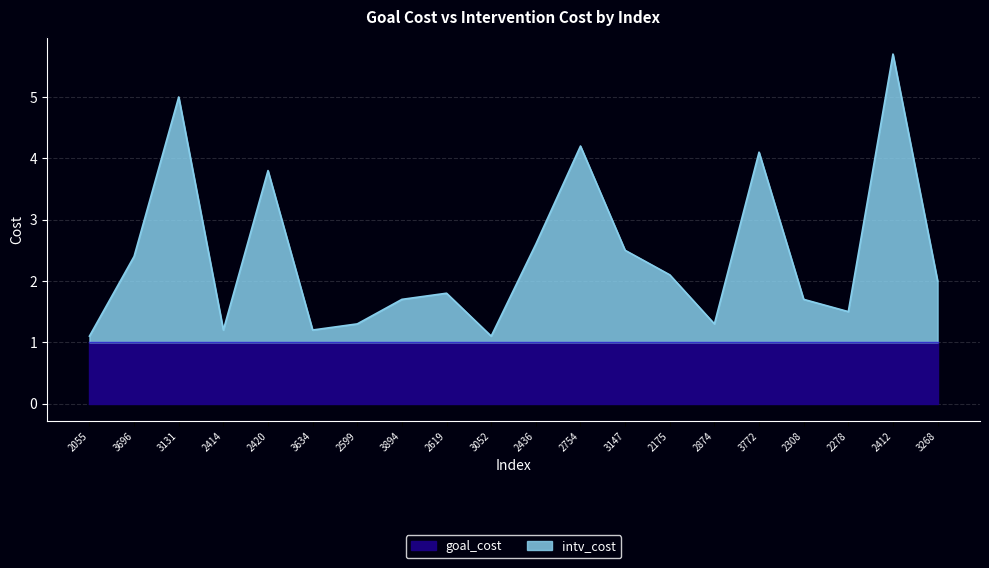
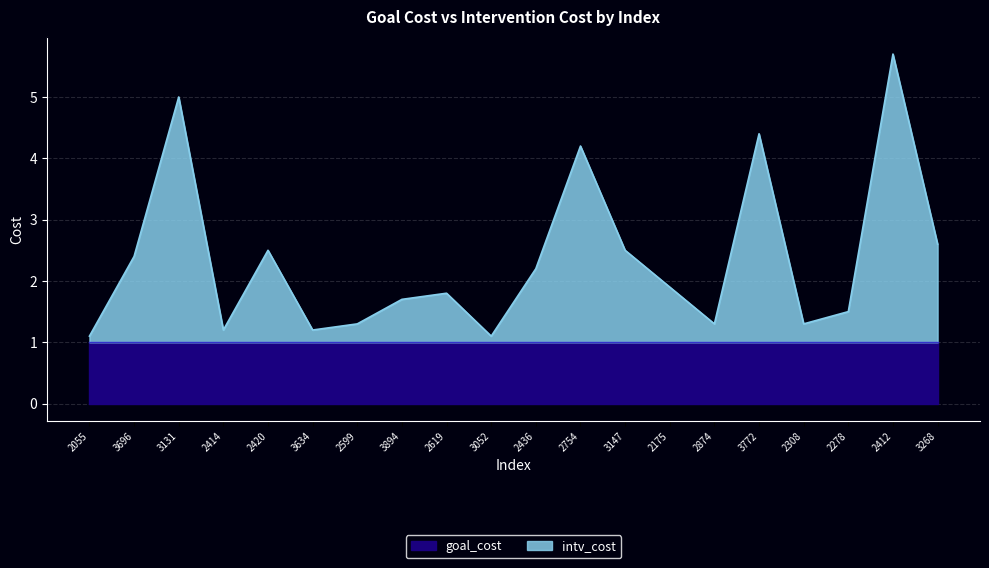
intv_cost, 2420: 3.8 -> 2.5
intv_cost, 2436: 2.6 -> 2.2
intv_cost, 2175: 2.1 -> 1.9
intv_cost, 3772: 4.1 -> 4.4
intv_cost, 2308: 1.7 -> 1.3
intv_cost, 3268: 2.0 -> 2.6
